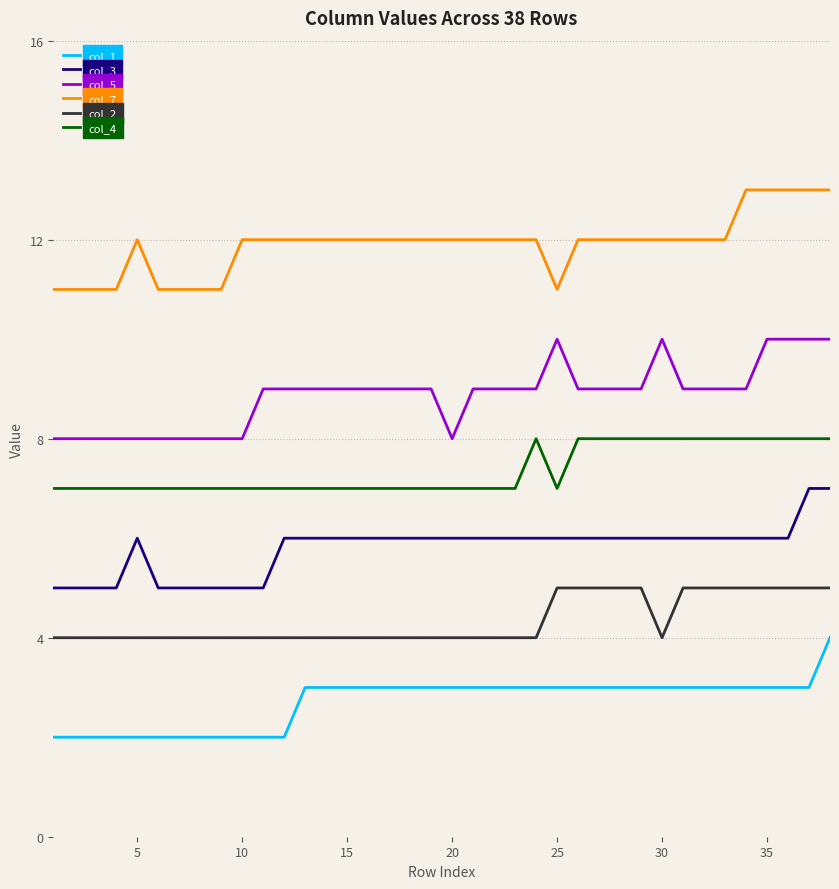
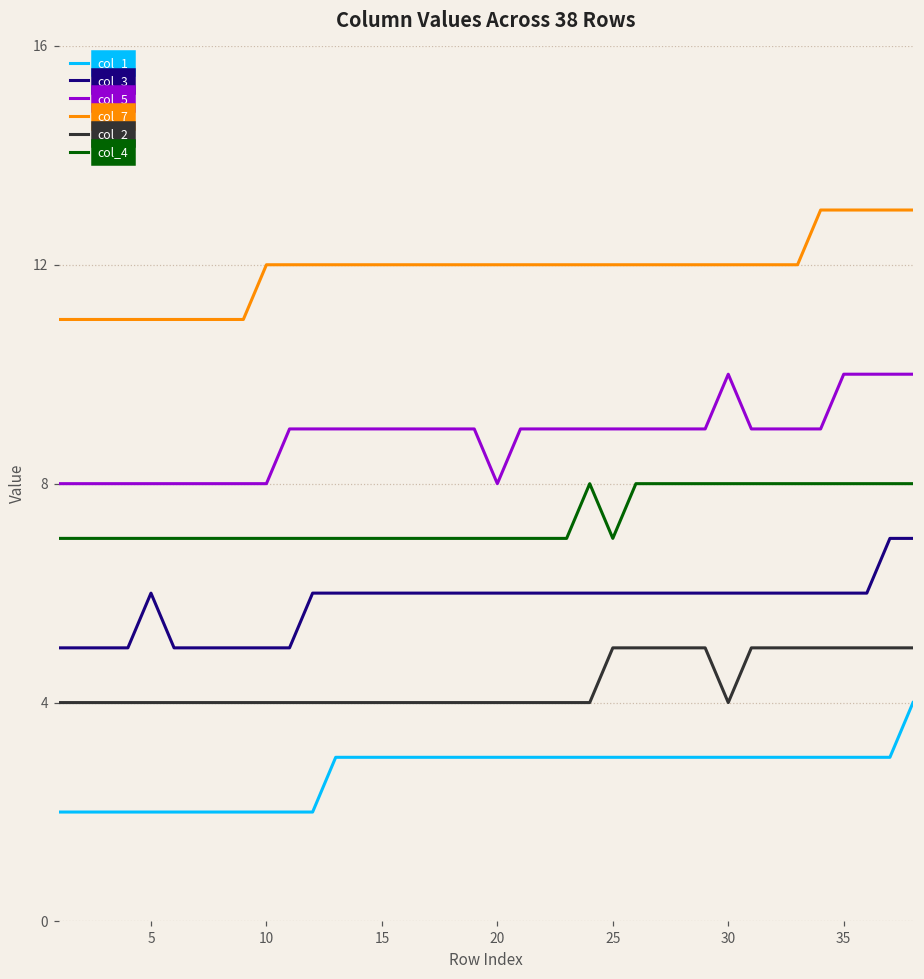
col_7, 5: 12 -> 11
col_5, 25: 10 -> 9
col_7, 25: 11 -> 12
